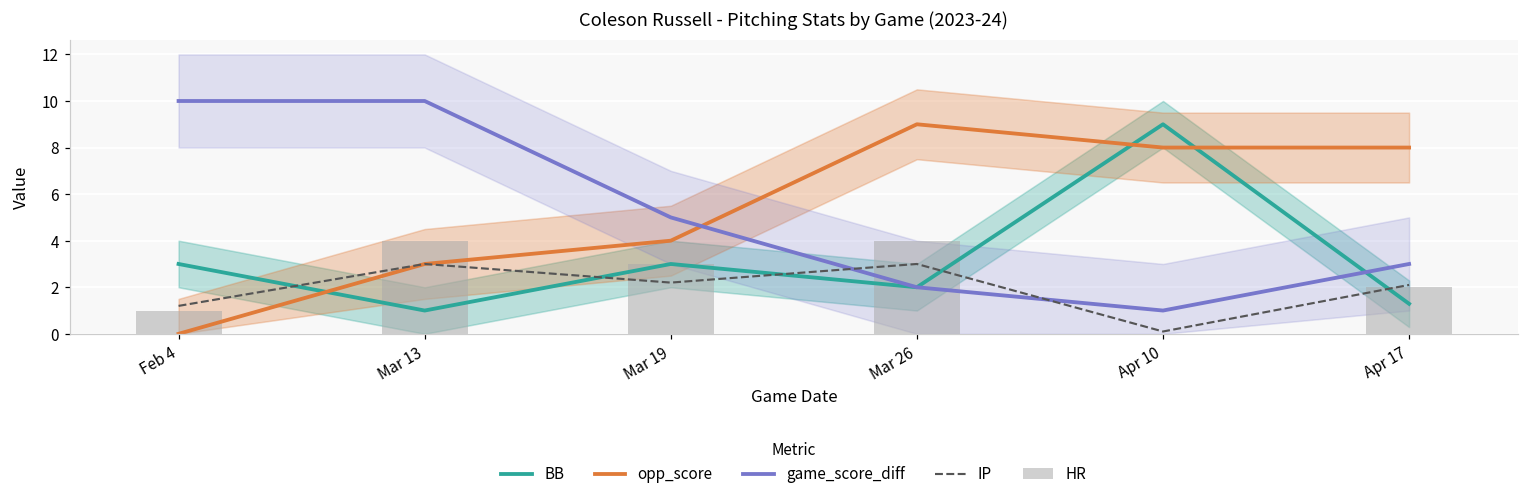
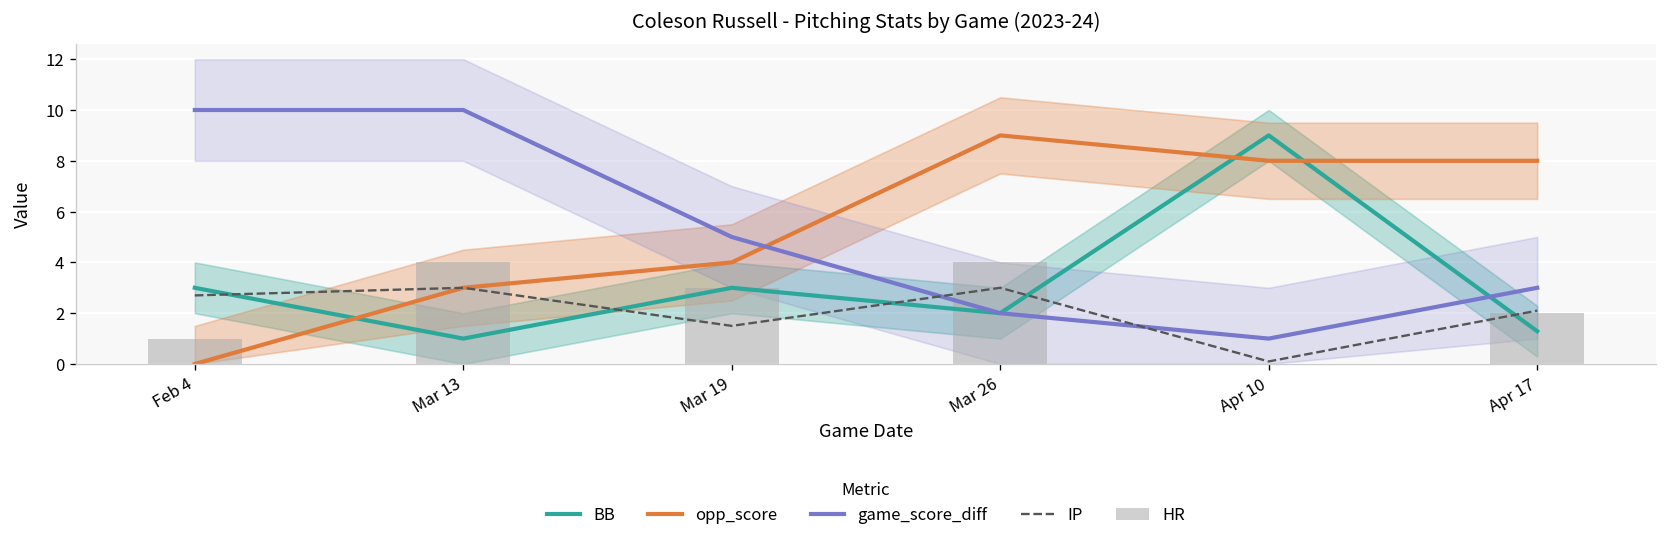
IP, Feb 4: 1.2 -> 2.7
IP, Mar 19: 2.2 -> 1.5
